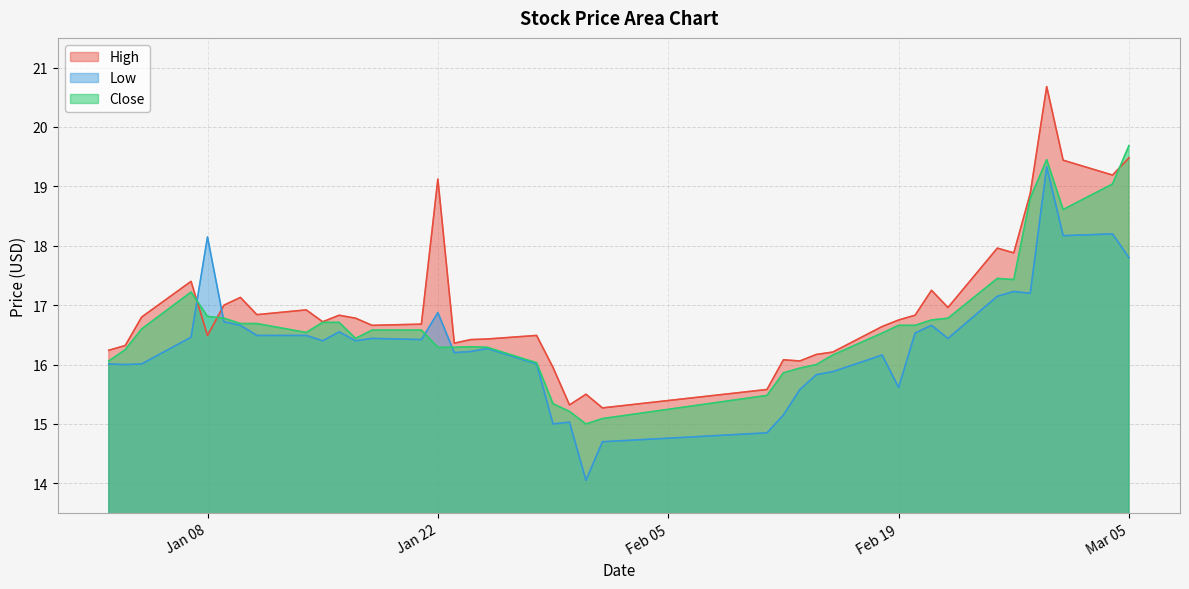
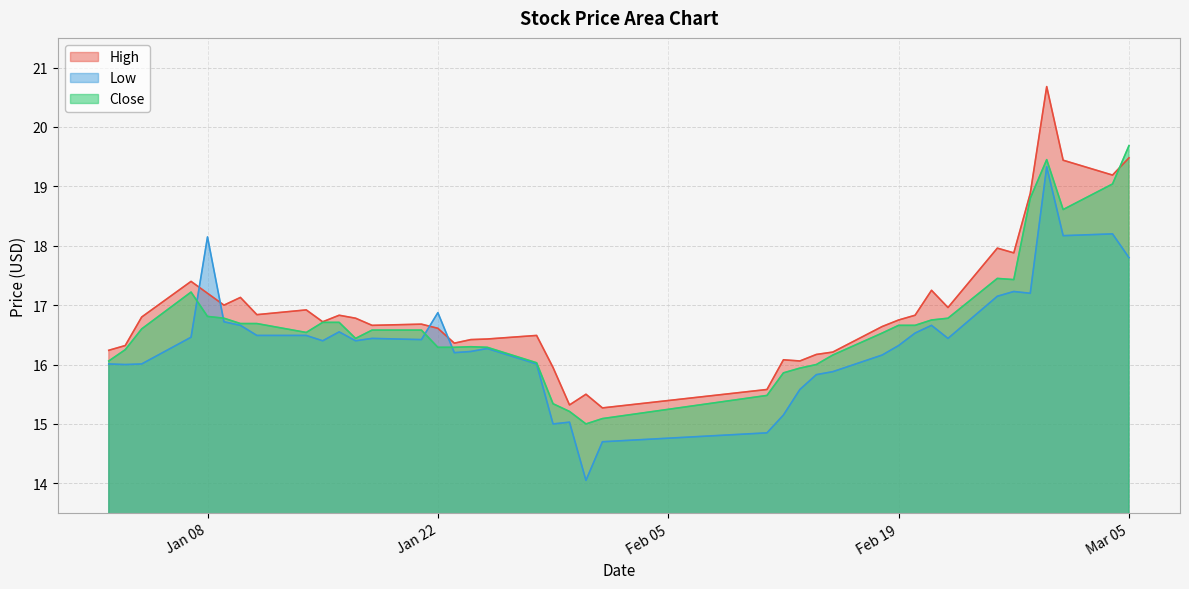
High, Jan 08: 16.5 -> 17.2
High, Jan 22: 19.1 -> 16.6
Low, Feb 19: 15.6 -> 16.3
